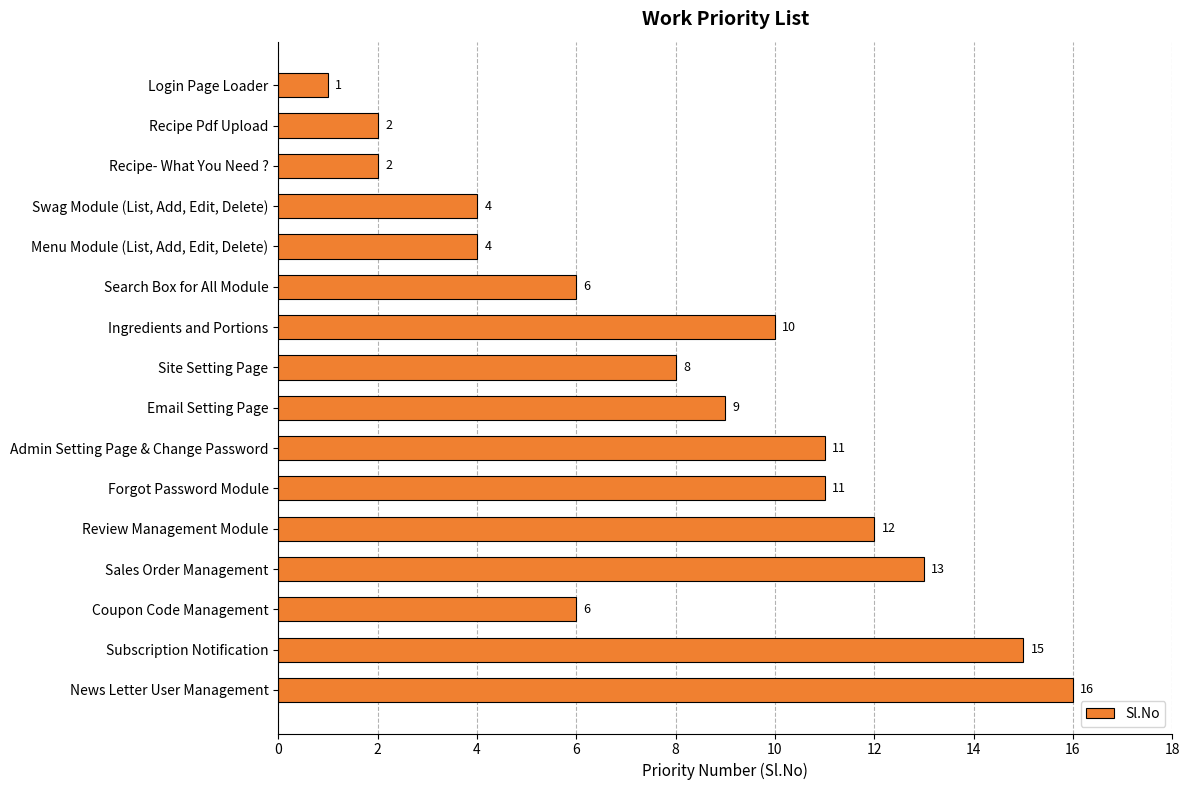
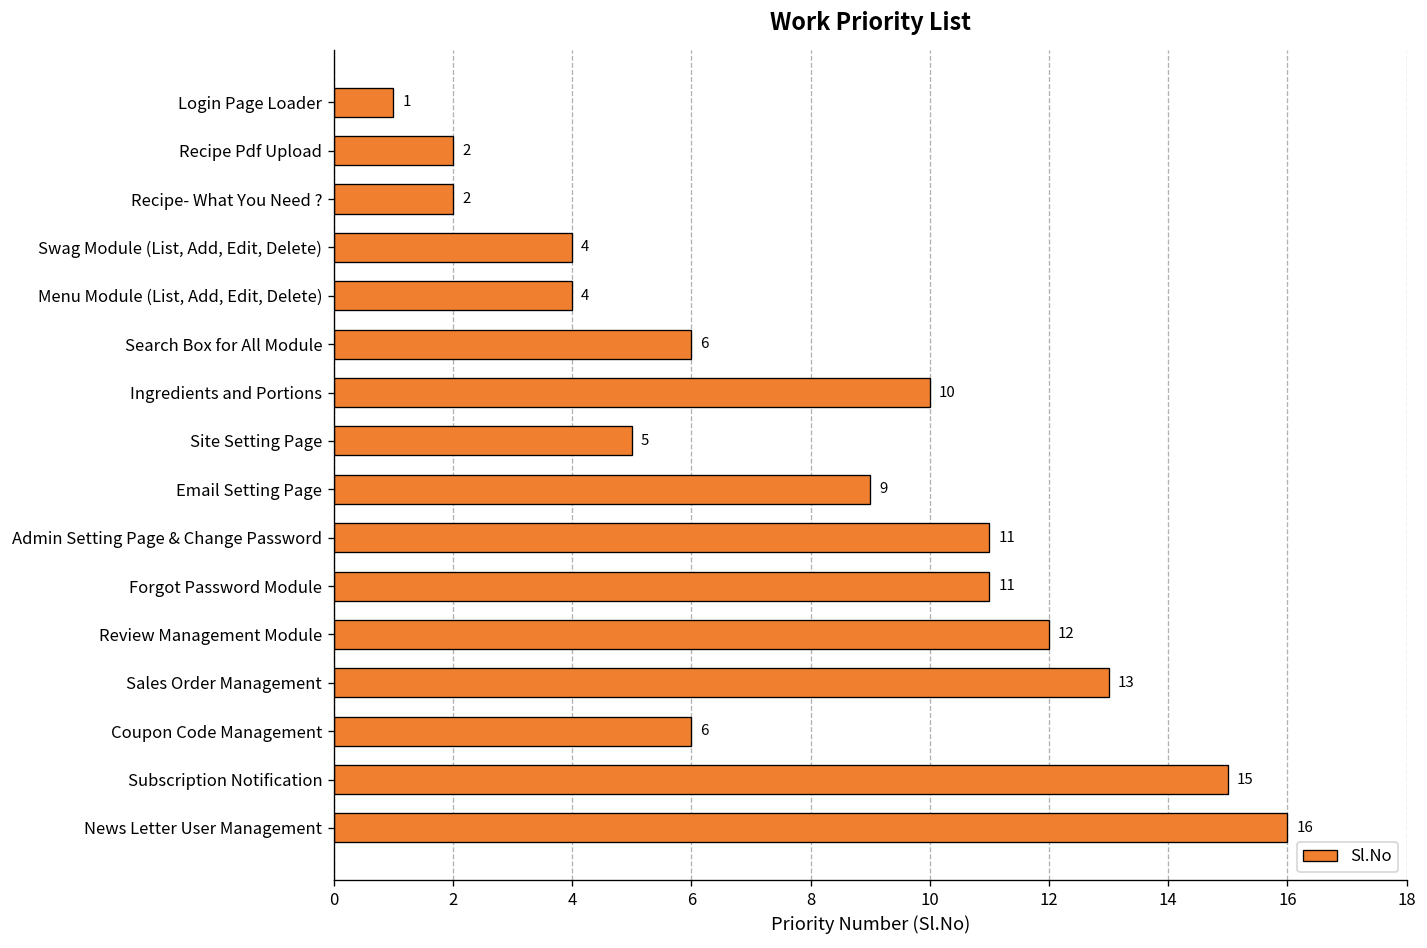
Site Setting Page: 8 -> 5
